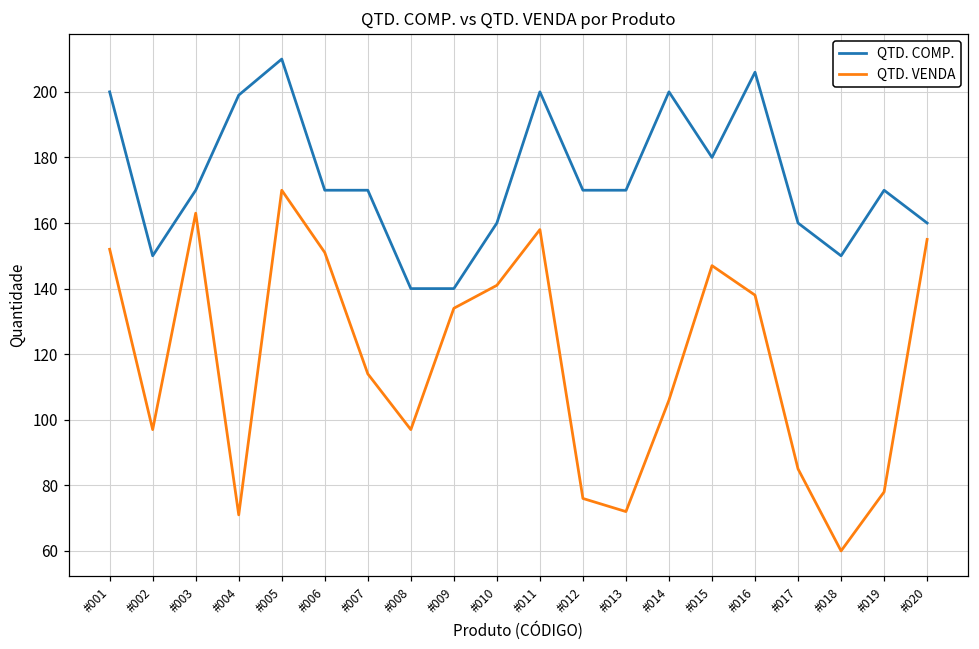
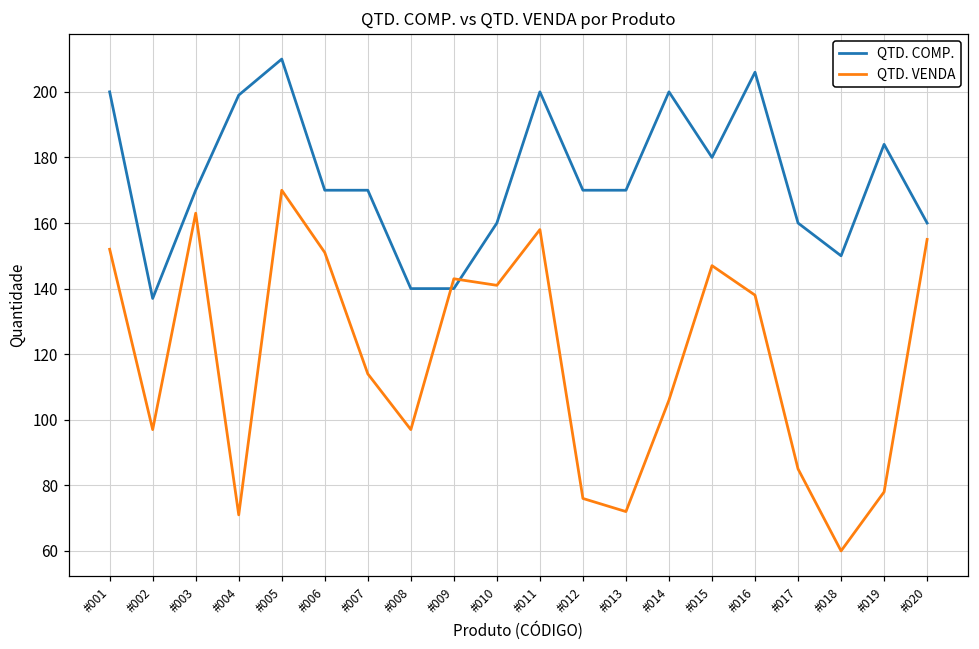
QTD. COMP., #002: 150 -> 137
QTD. VENDA, #009: 134 -> 143
QTD. COMP., #019: 170 -> 184
